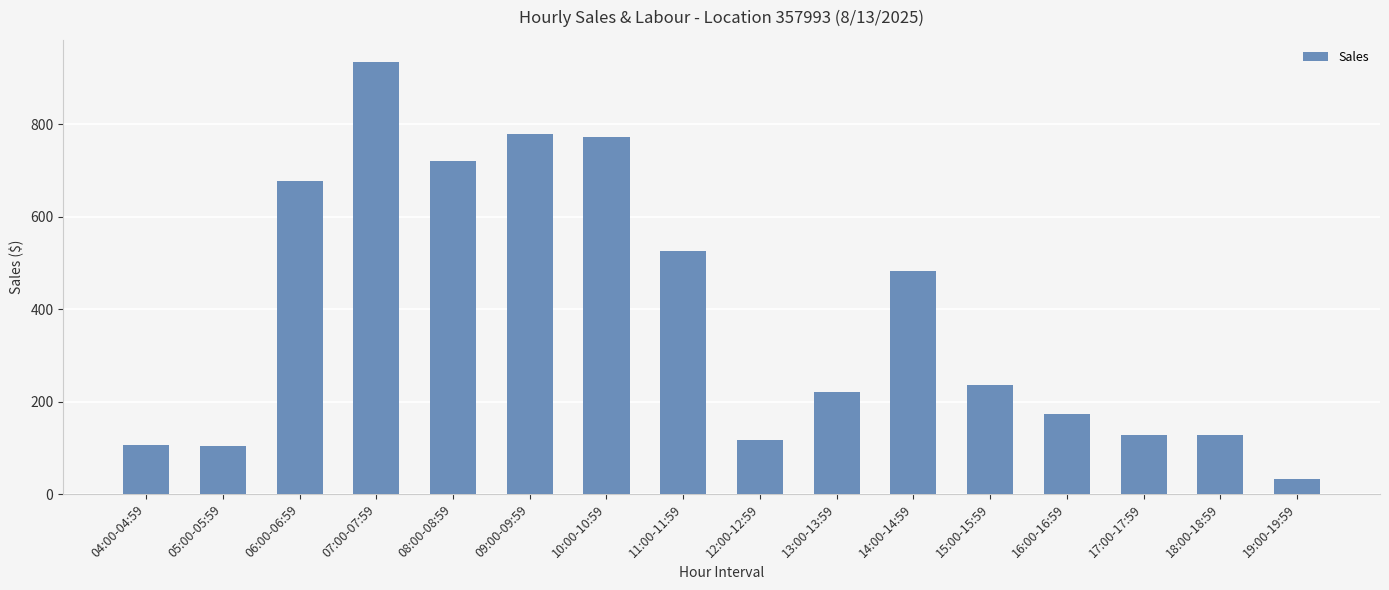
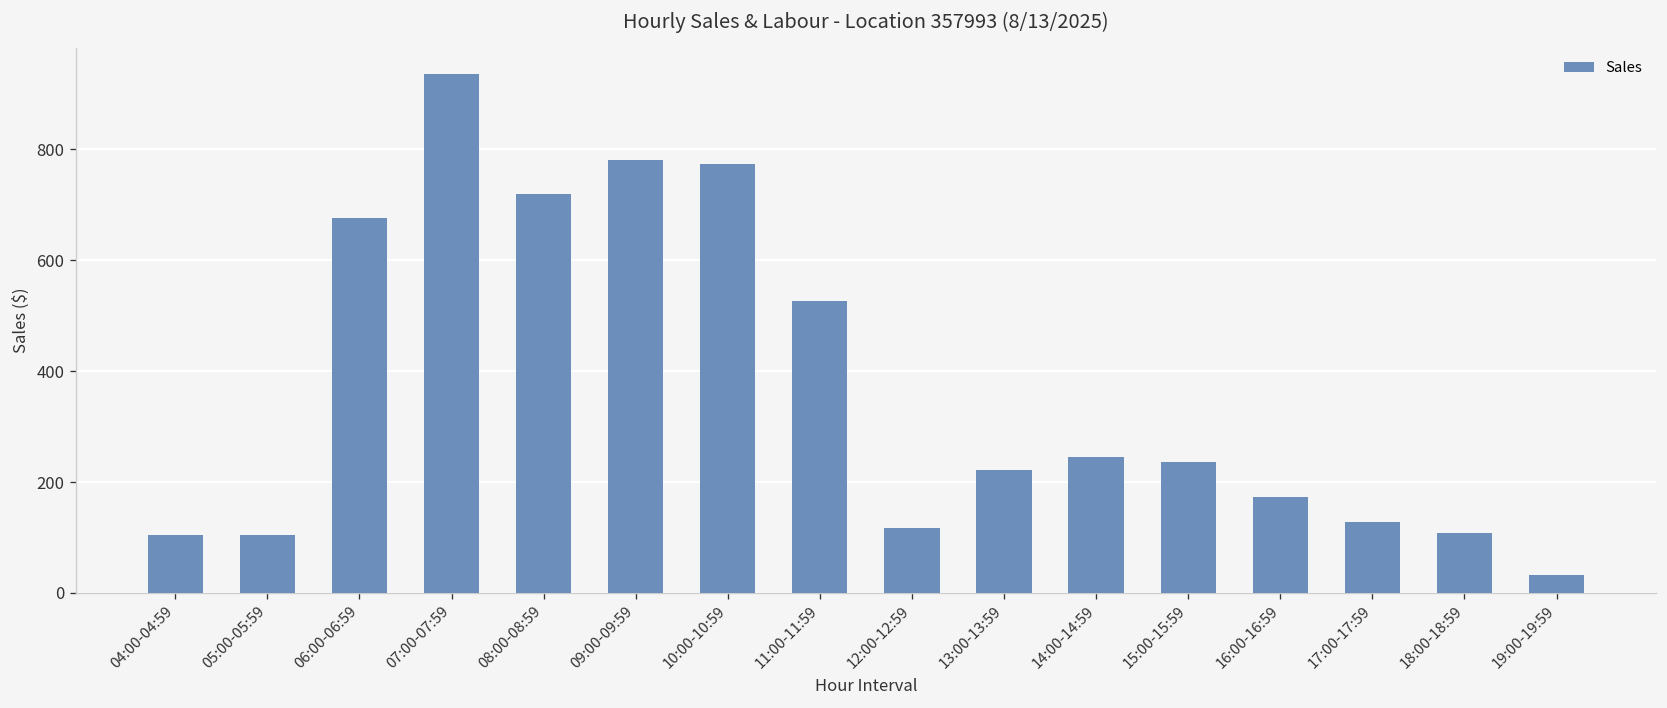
14:00-14:59: 480 -> 250
18:00-18:59: 130 -> 110
